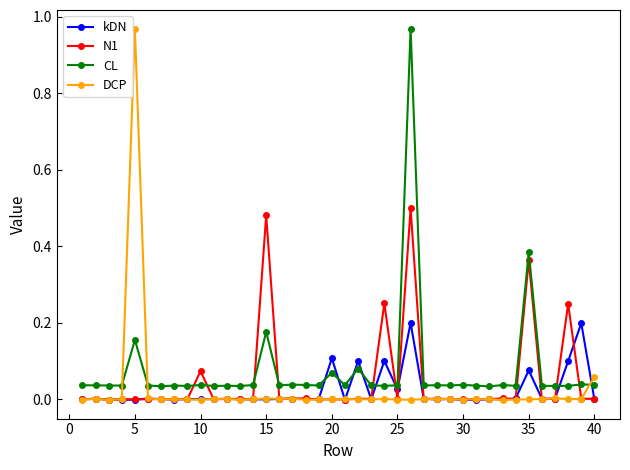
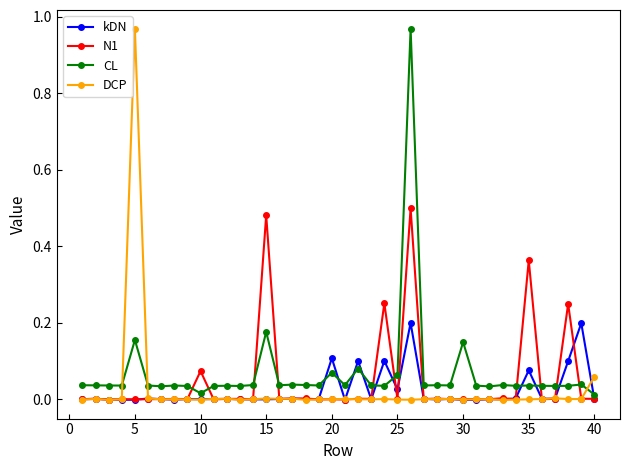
CL, 10: 0.04 -> 0.02
CL, 25: 0.04 -> 0.06
CL, 30: 0.04 -> 0.15
CL, 35: 0.38 -> 0.04
CL, 40: 0.04 -> 0.01
